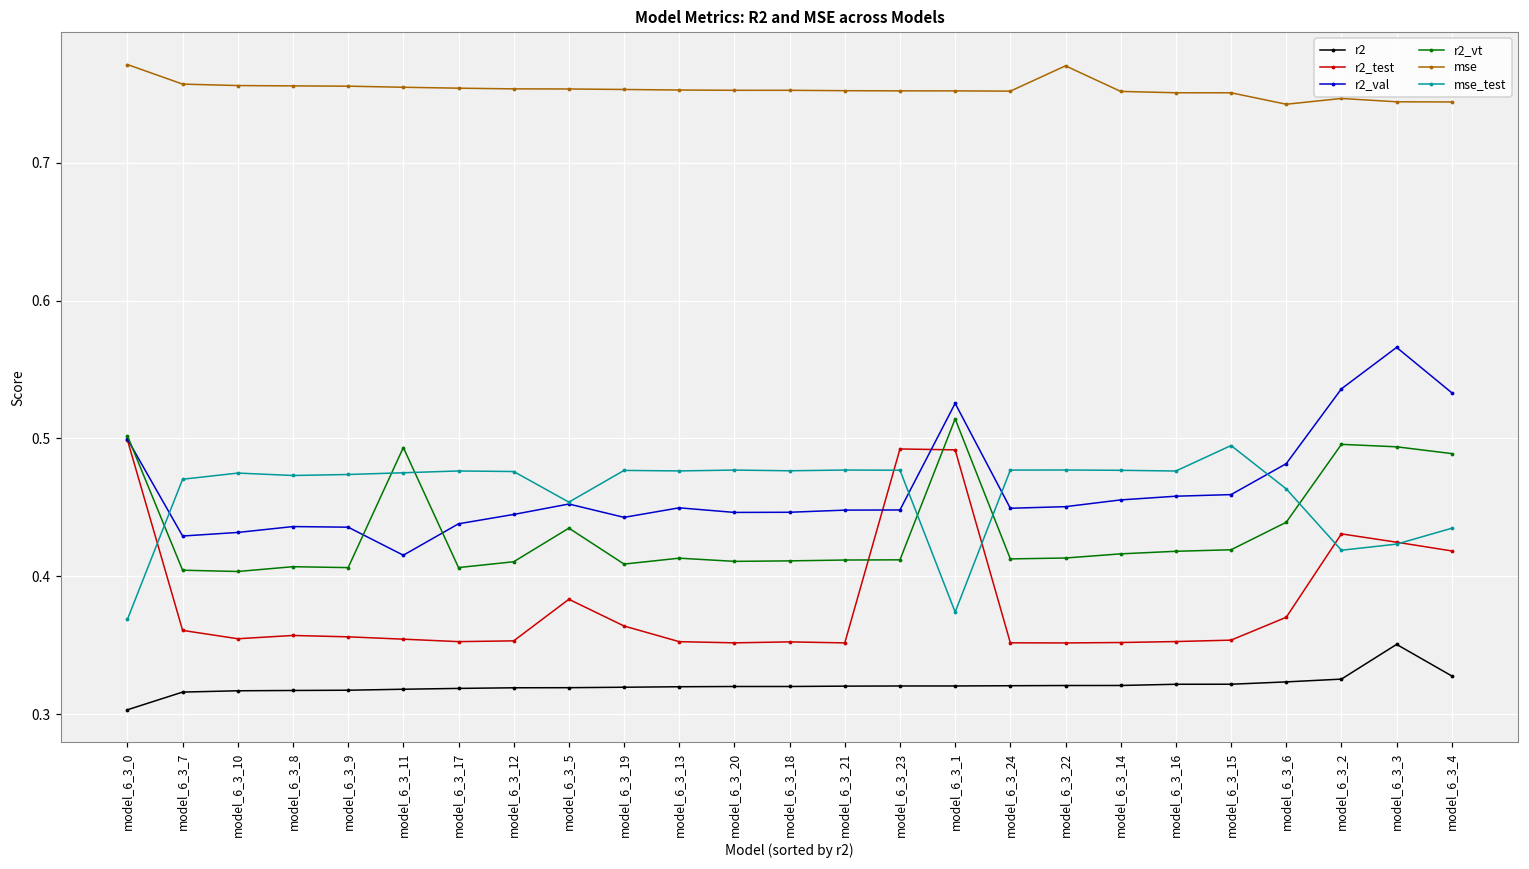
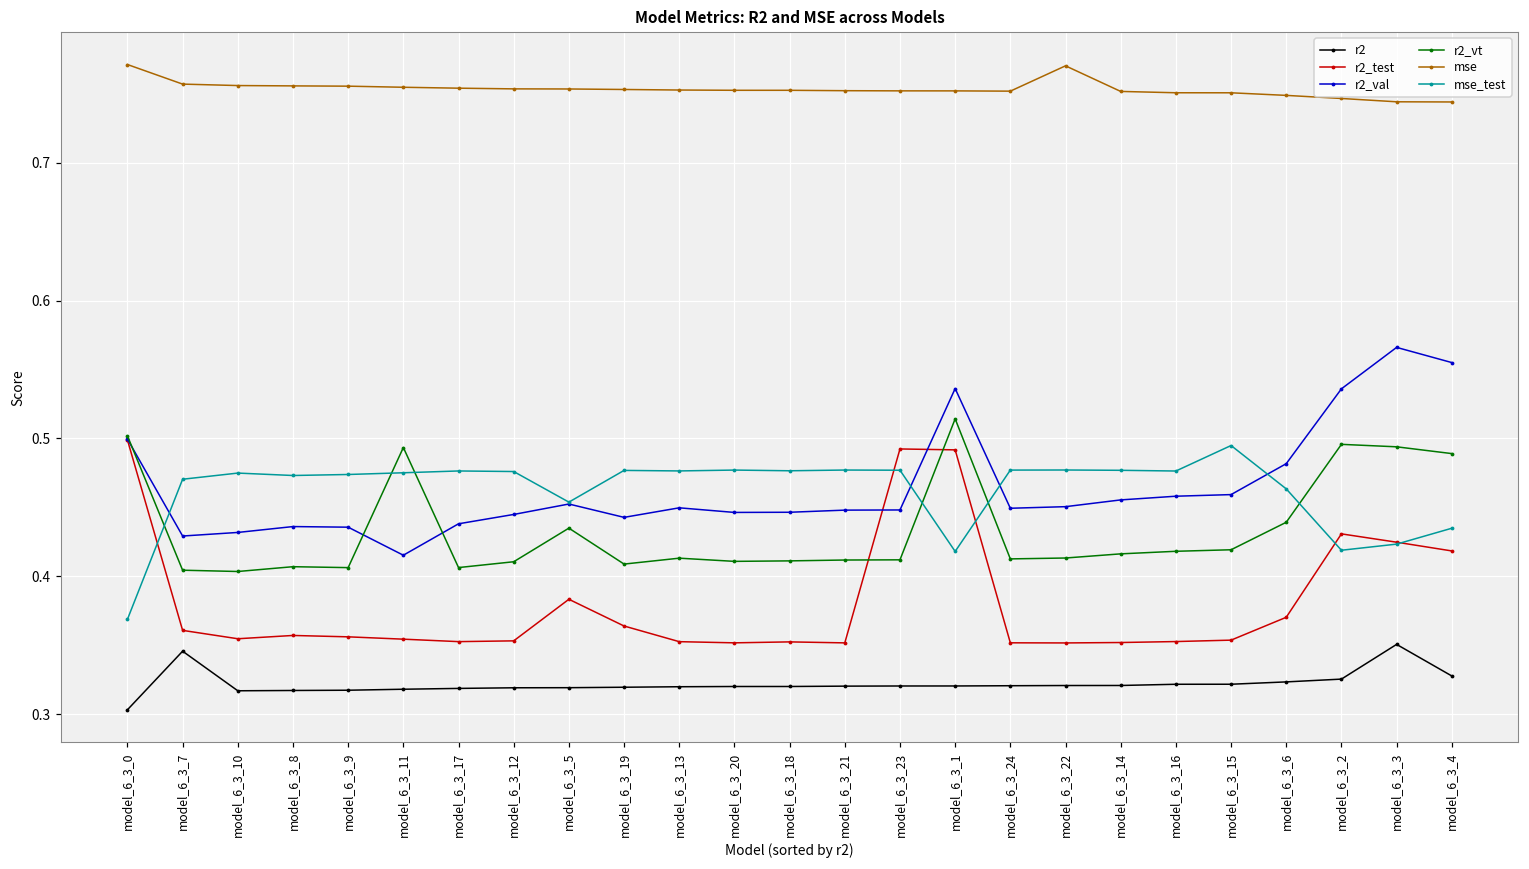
r2, model_6_3_7: 0.316 -> 0.346
r2_val, model_6_3_1: 0.525 -> 0.536
mse_test, model_6_3_1: 0.374 -> 0.418
mse, model_6_3_6: 0.742 -> 0.749
r2_val, model_6_3_4: 0.533 -> 0.555
